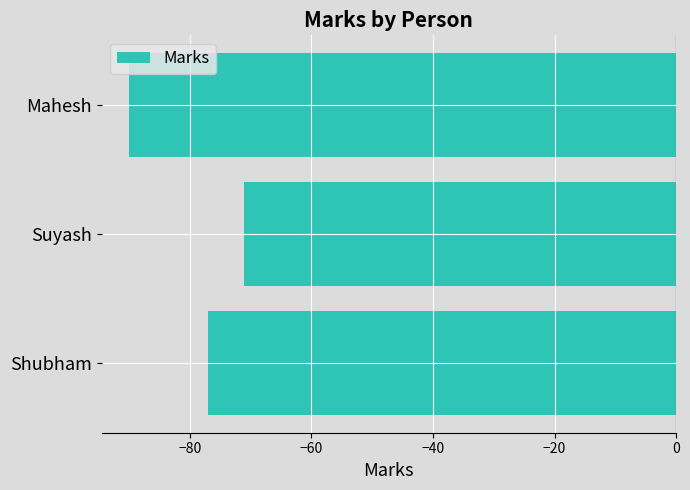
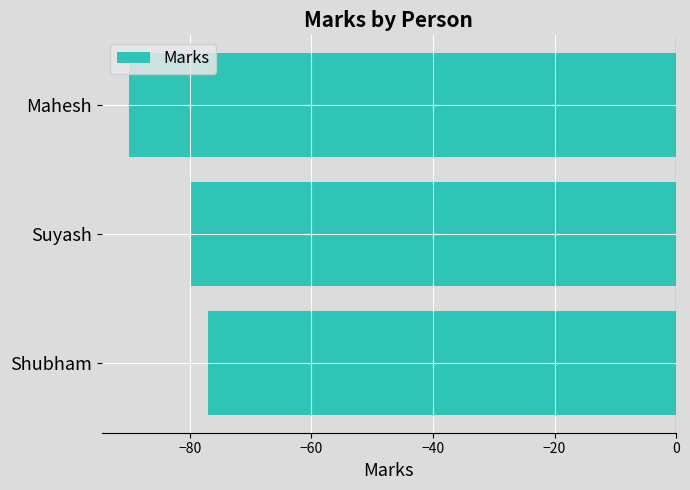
Suyash: -71 -> -80
